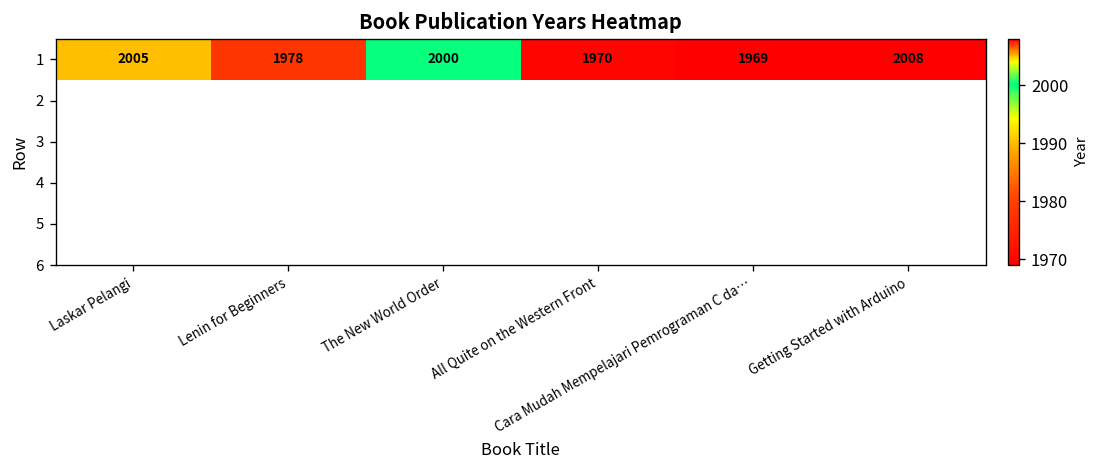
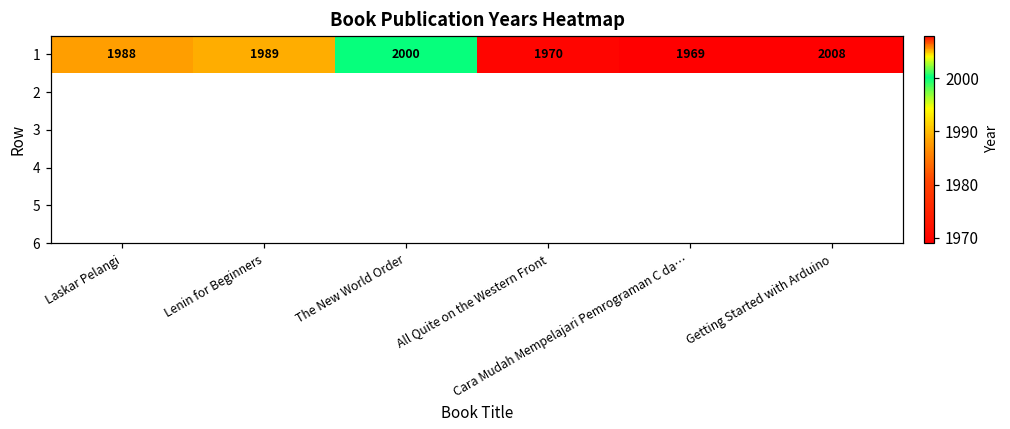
1, Laskar Pelangi: 2005 -> 1988
1, Lenin for Beginners: 1978 -> 1989
